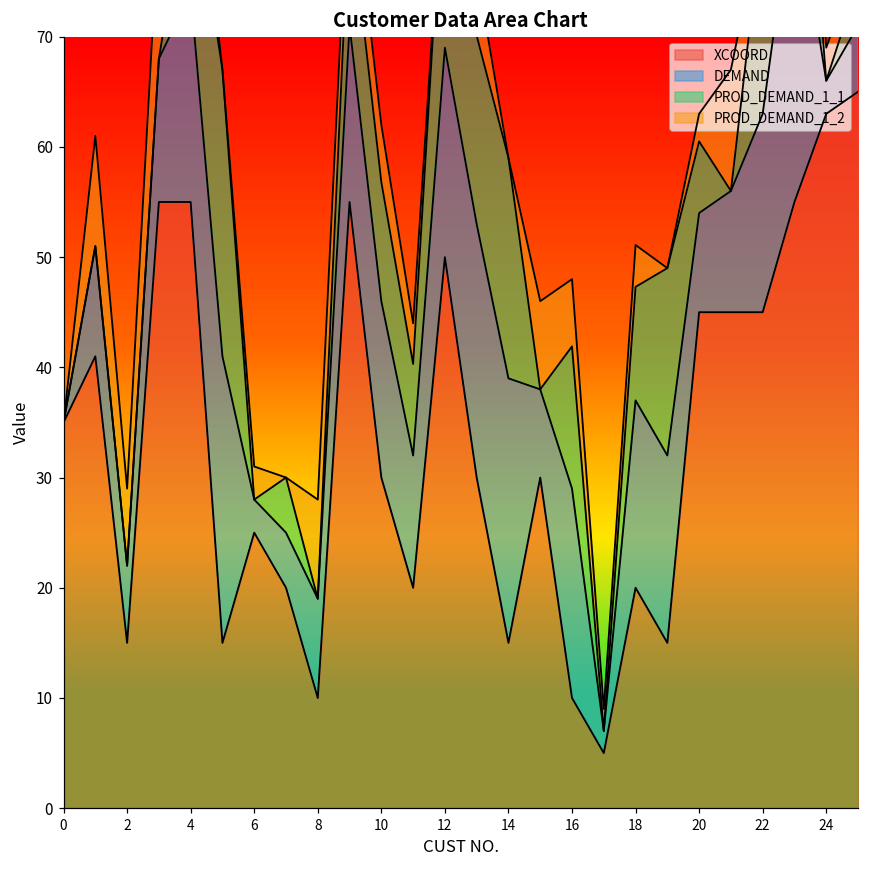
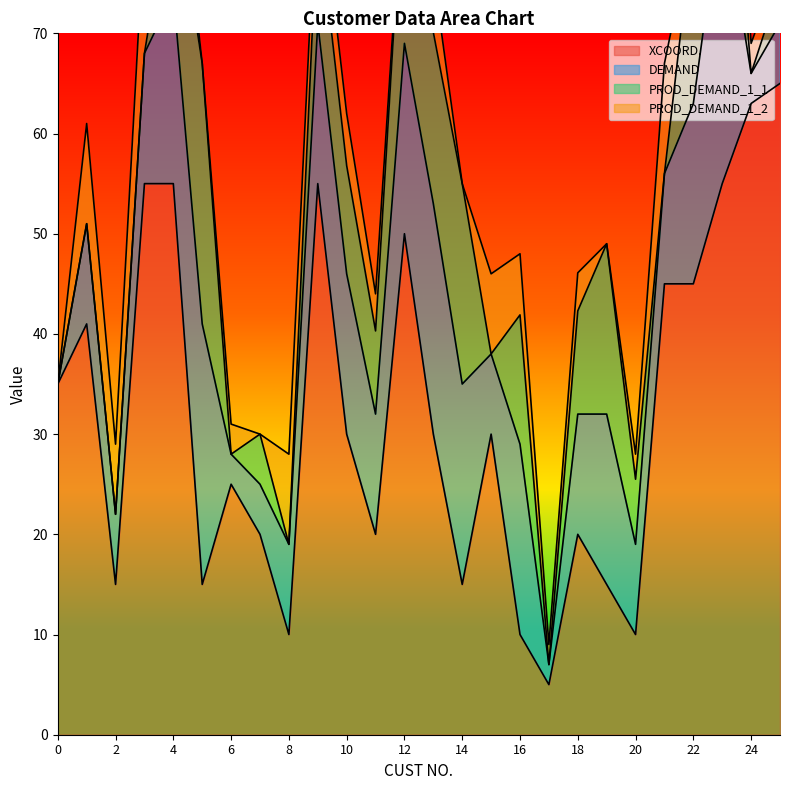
DEMAND, 14: 24 -> 20
DEMAND, 18: 17 -> 12
XCOORD., 20: 45 -> 10
